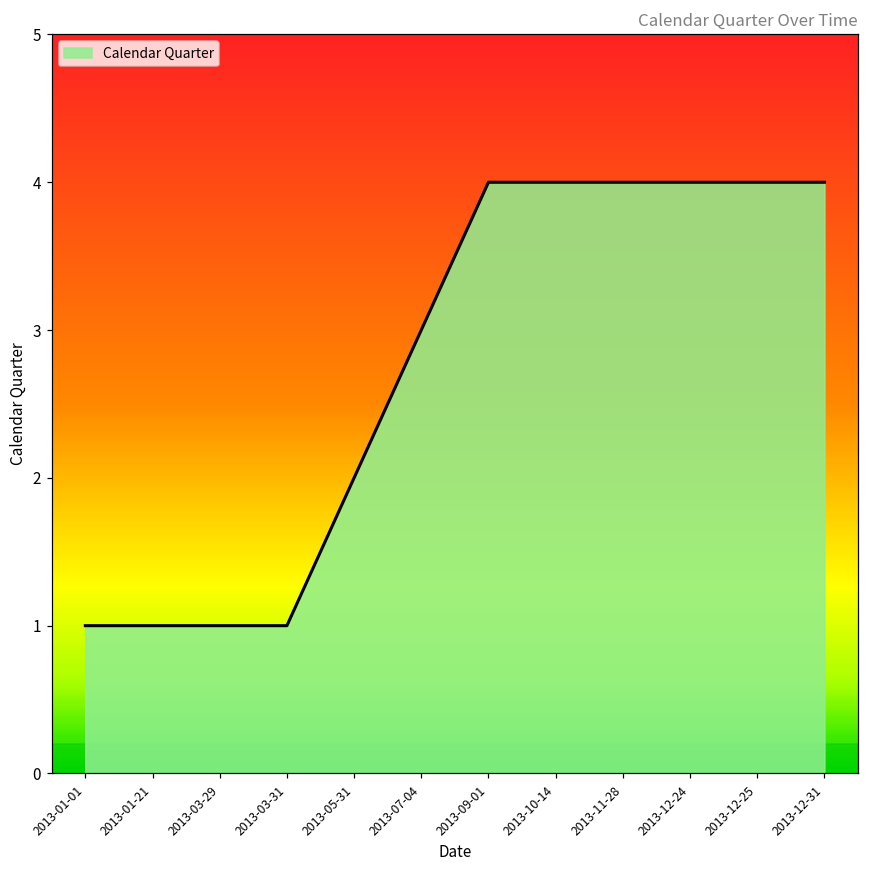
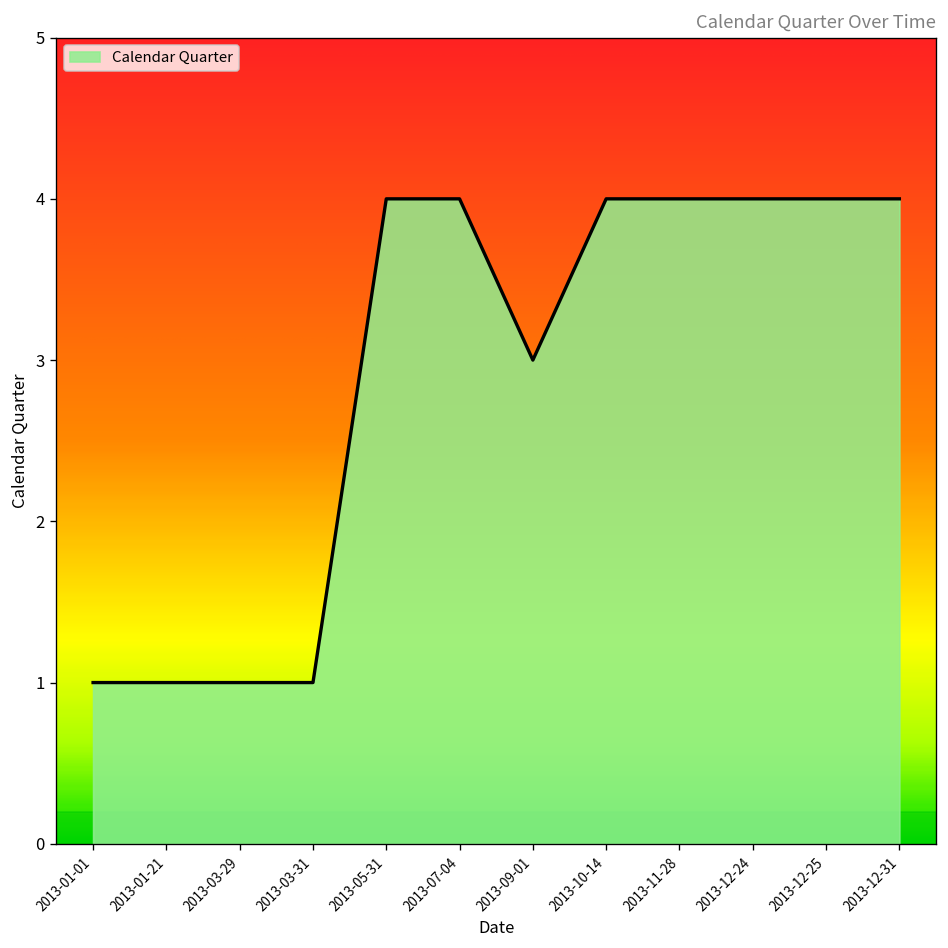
2013-05-31: 2 -> 4
2013-07-04: 3 -> 4
2013-09-01: 4 -> 3
